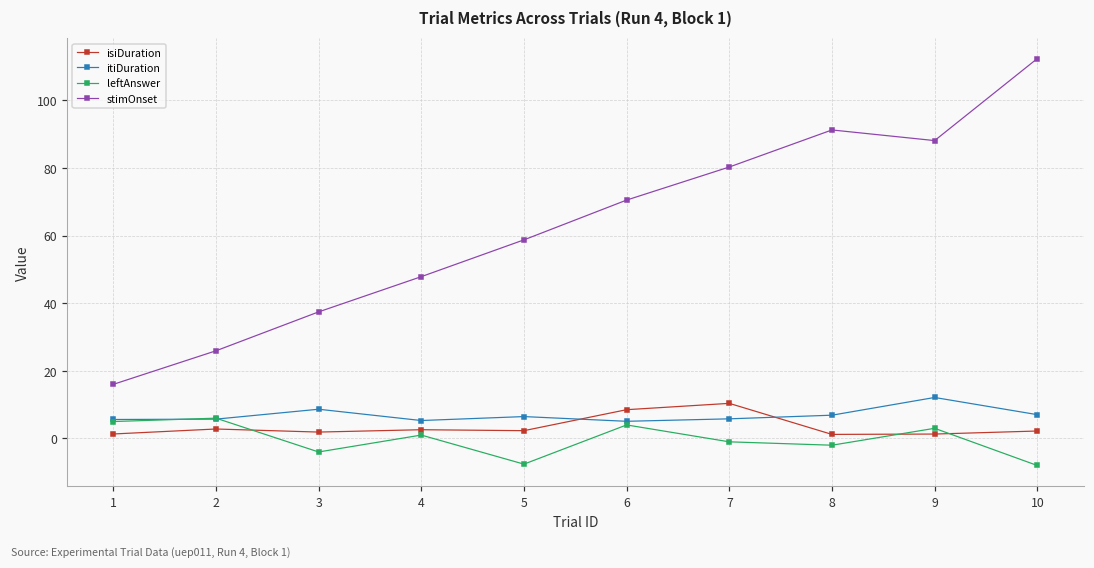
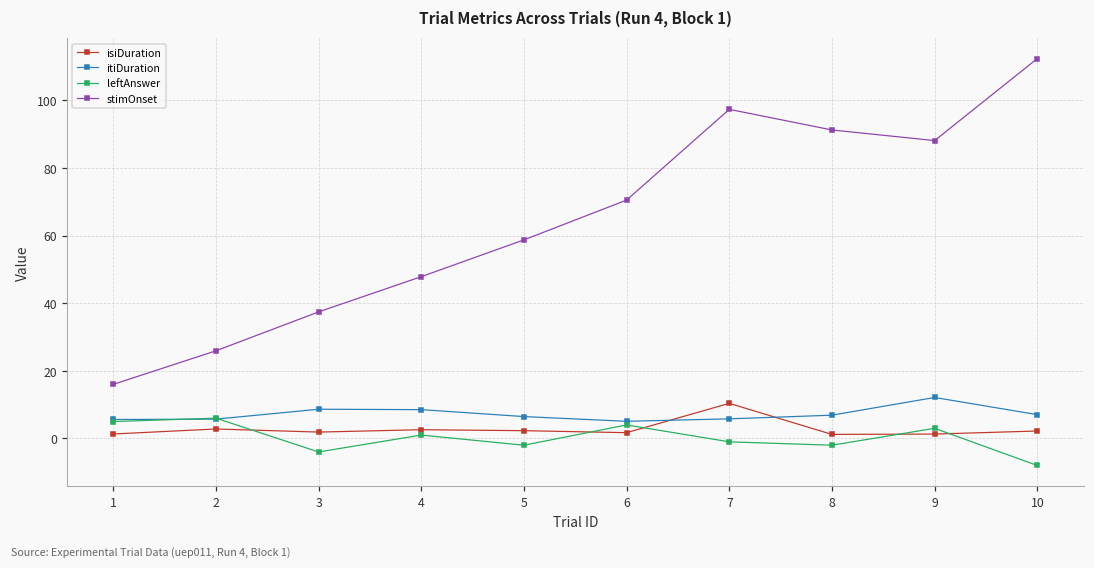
itiDuration, 4: 5 -> 9
leftAnswer, 5: -8 -> -2
isiDuration, 6: 9 -> 2
stimOnset, 7: 80 -> 97
